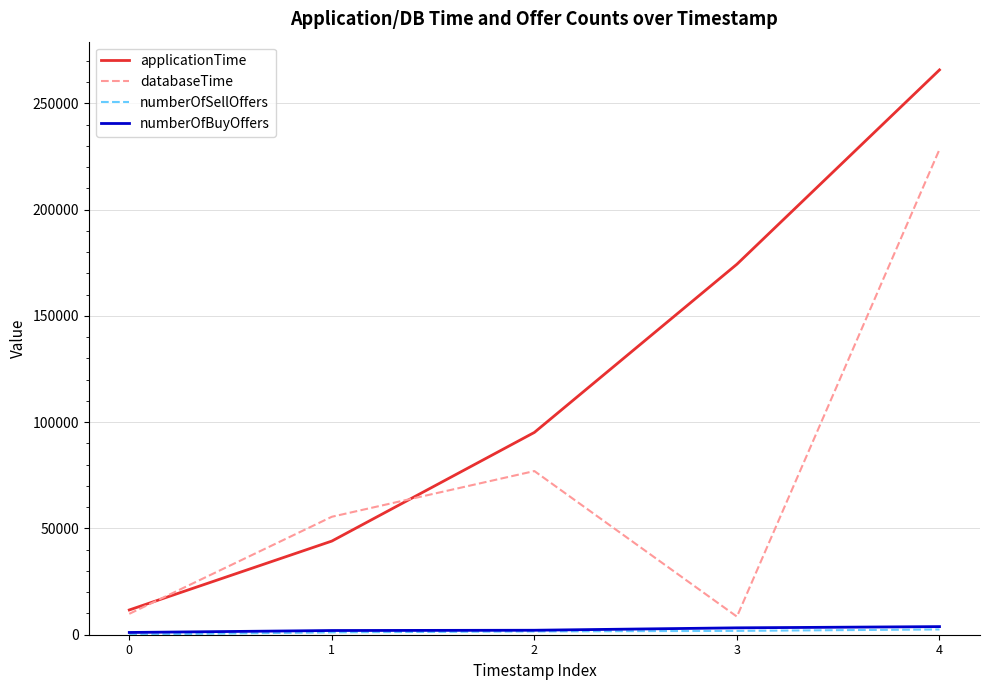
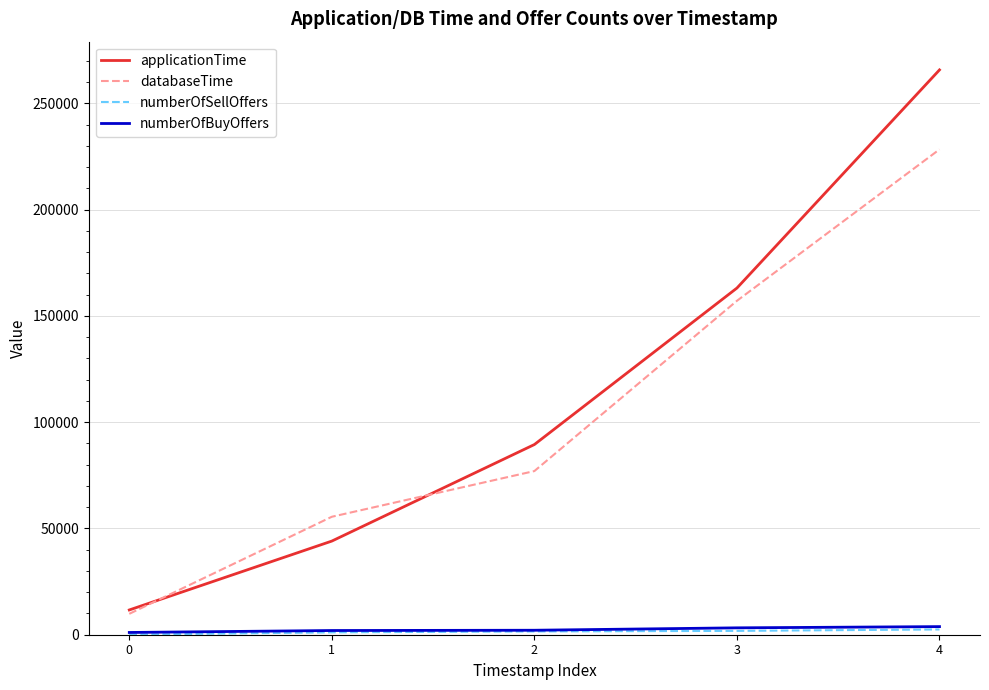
applicationTime, 2: 95000 -> 89000
applicationTime, 3: 174000 -> 163000
databaseTime, 3: 9000 -> 157000
